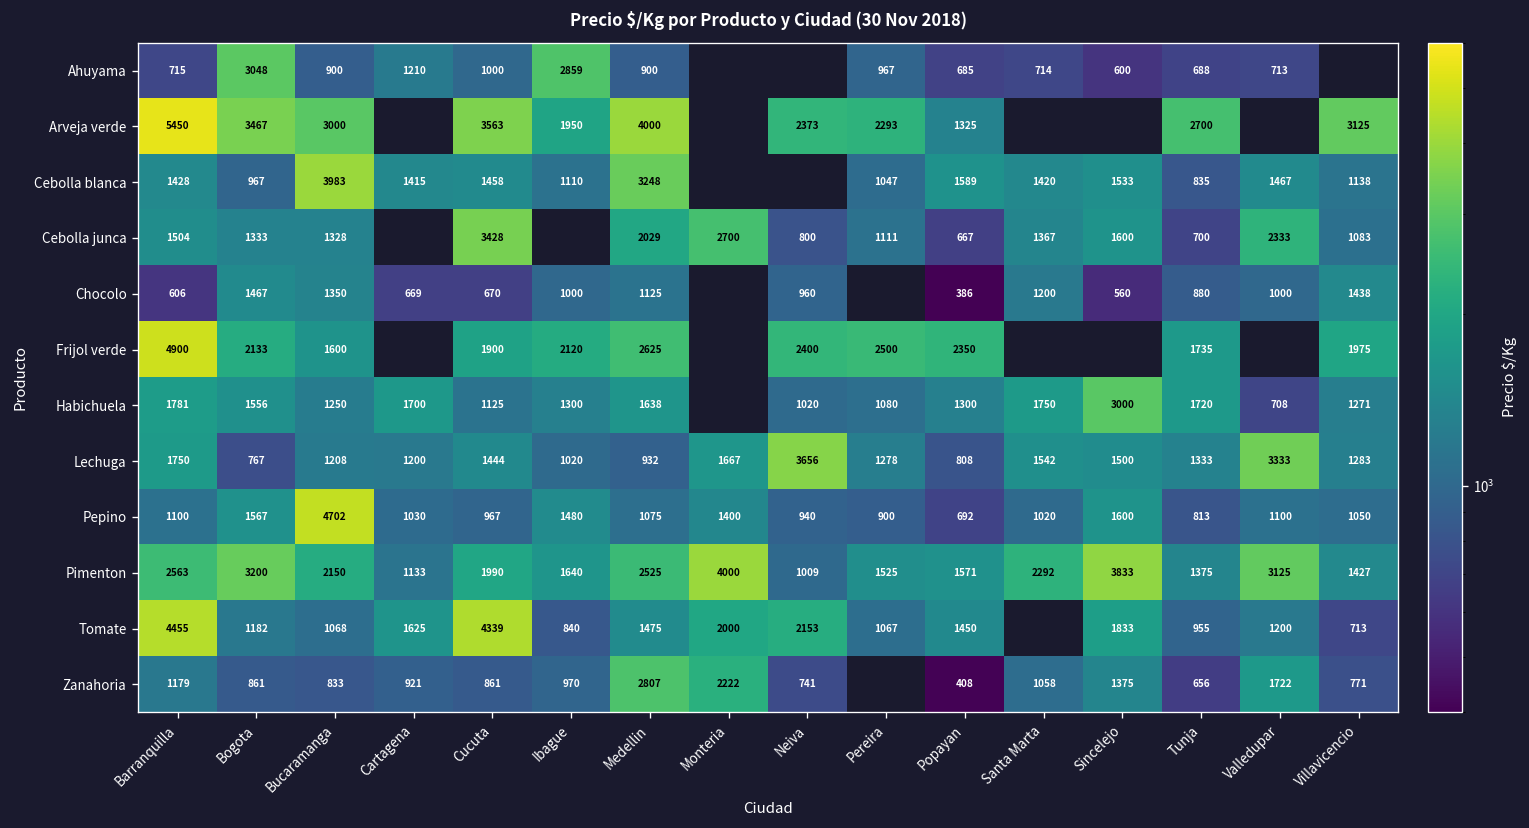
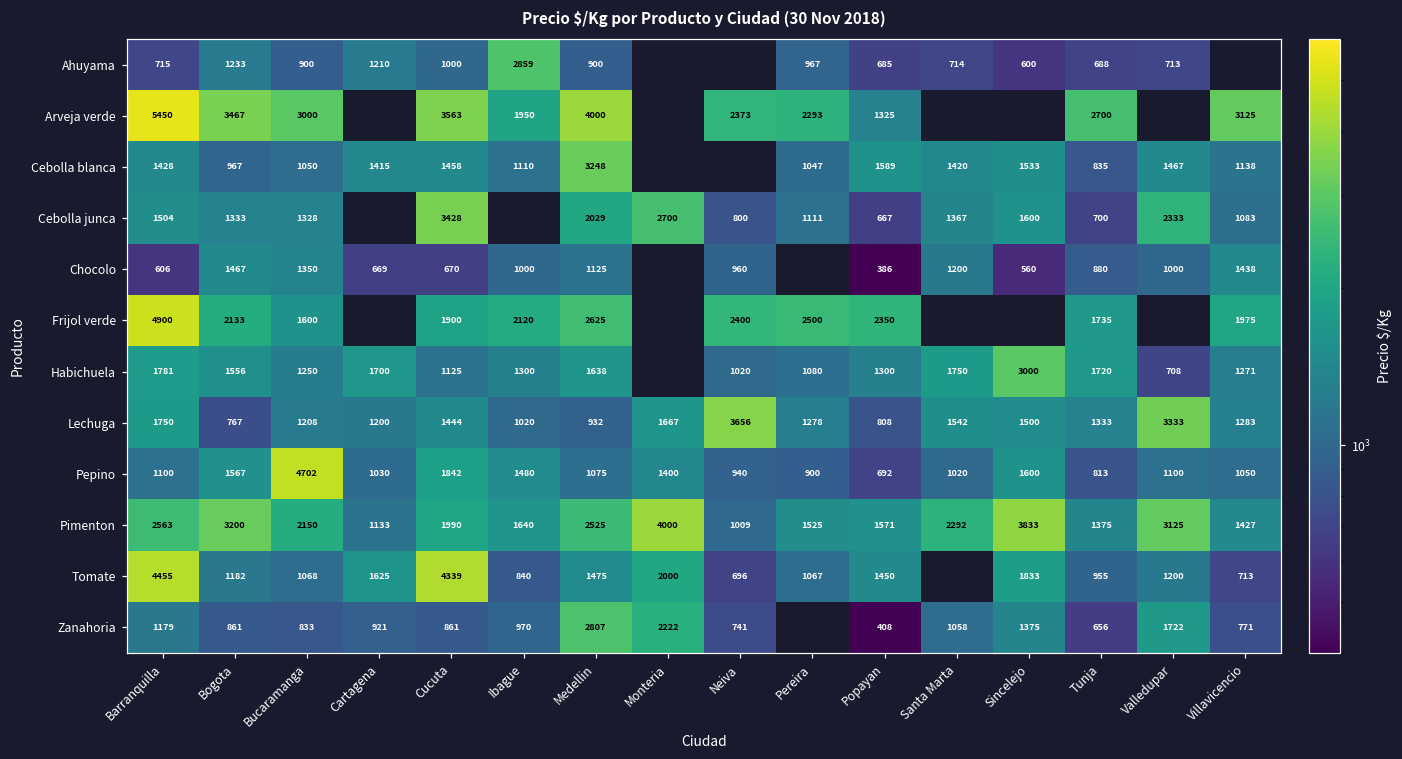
Ahuyama, Bogota: 3048 -> 1233
Cebolla blanca, Bucaramanga: 3983 -> 1050
Pepino, Cucuta: 967 -> 1842
Tomate, Neiva: 2153 -> 696
